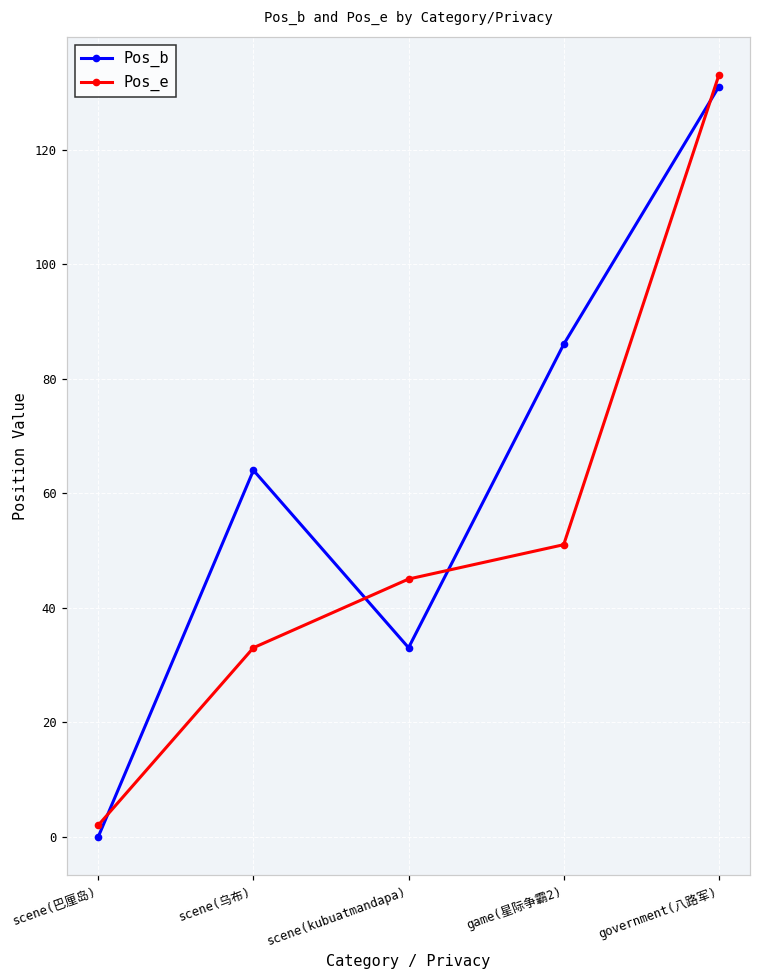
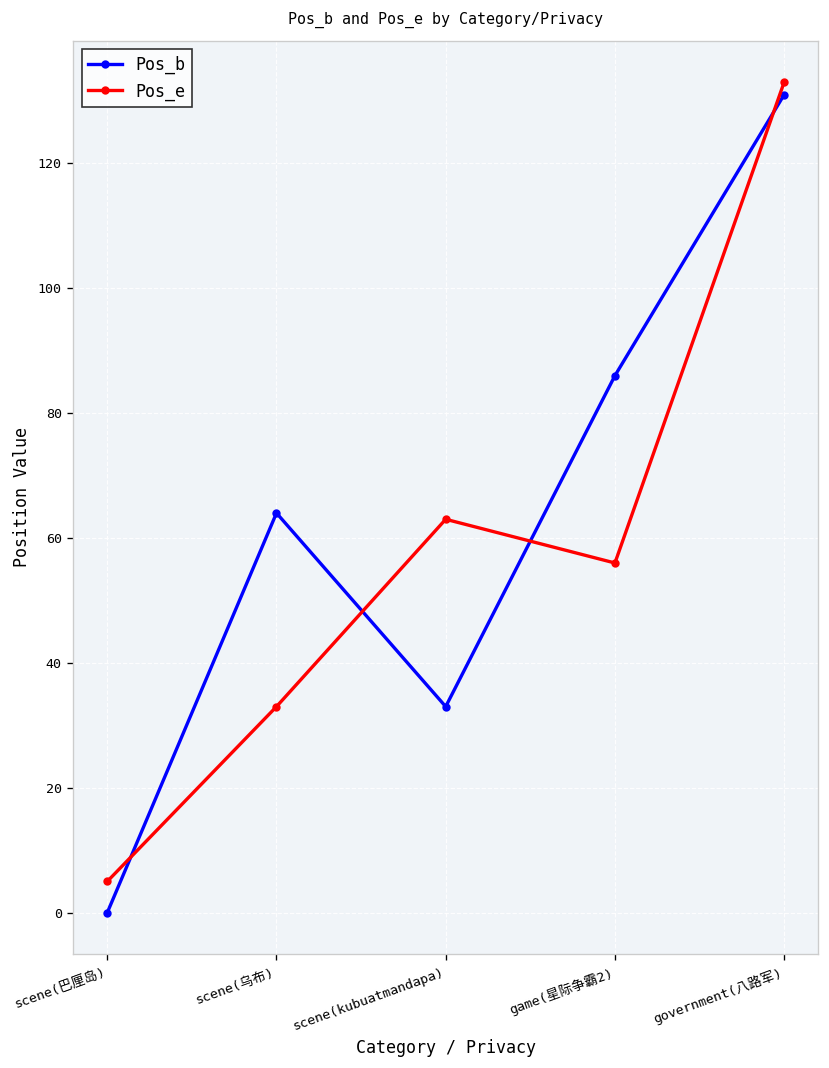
Pos_e, scene(巴厘岛): 2 -> 5
Pos_e, scene(kubuatmandapa): 45 -> 63
Pos_e, game(星际争霸2): 51 -> 56
